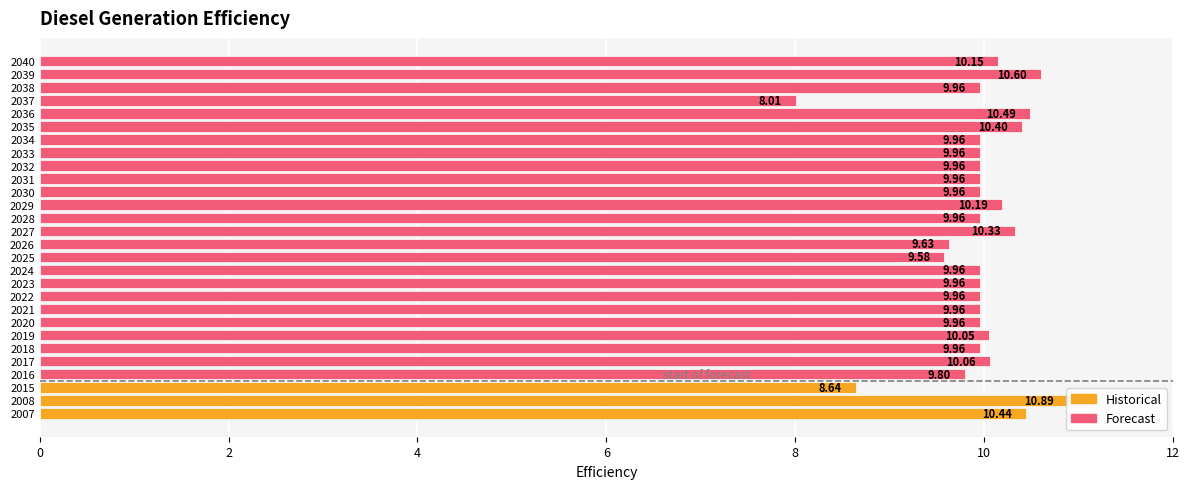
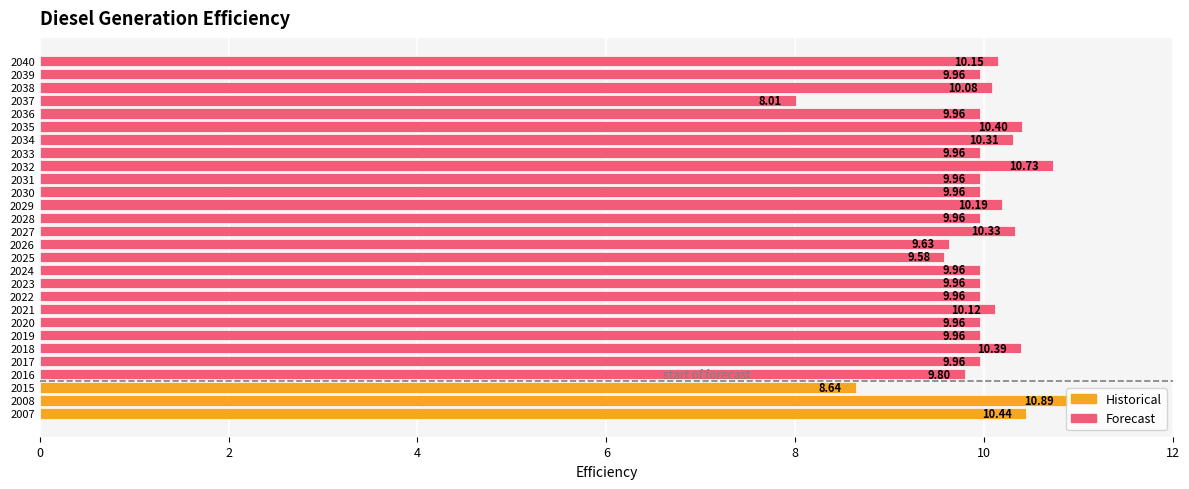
2039: 10.60 -> 9.96
2038: 9.96 -> 10.08
2036: 10.49 -> 9.96
2034: 9.96 -> 10.31
2032: 9.96 -> 10.73
2021: 9.96 -> 10.12
2019: 10.05 -> 9.96
2018: 9.96 -> 10.39
2017: 10.06 -> 9.96
